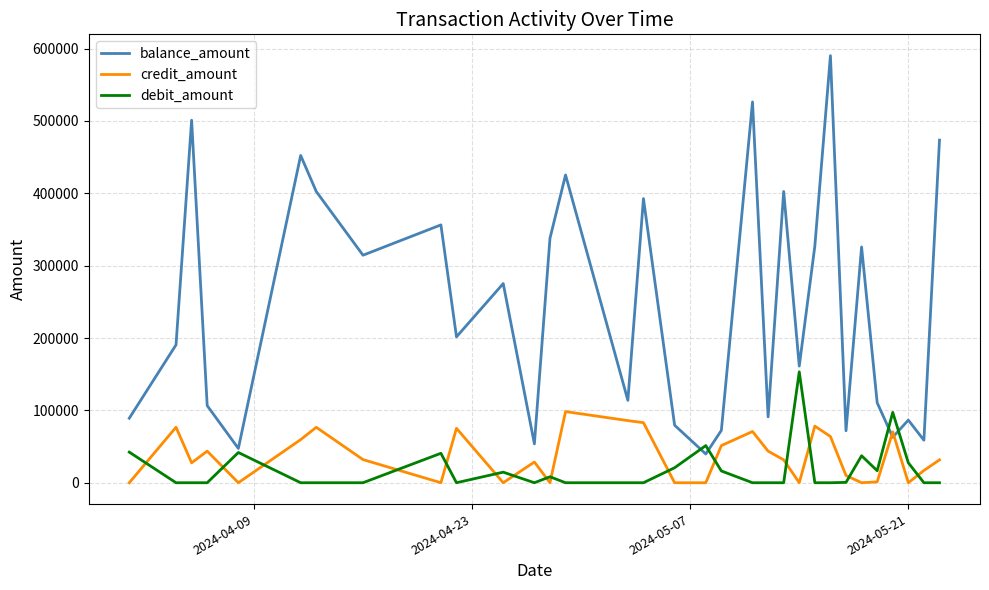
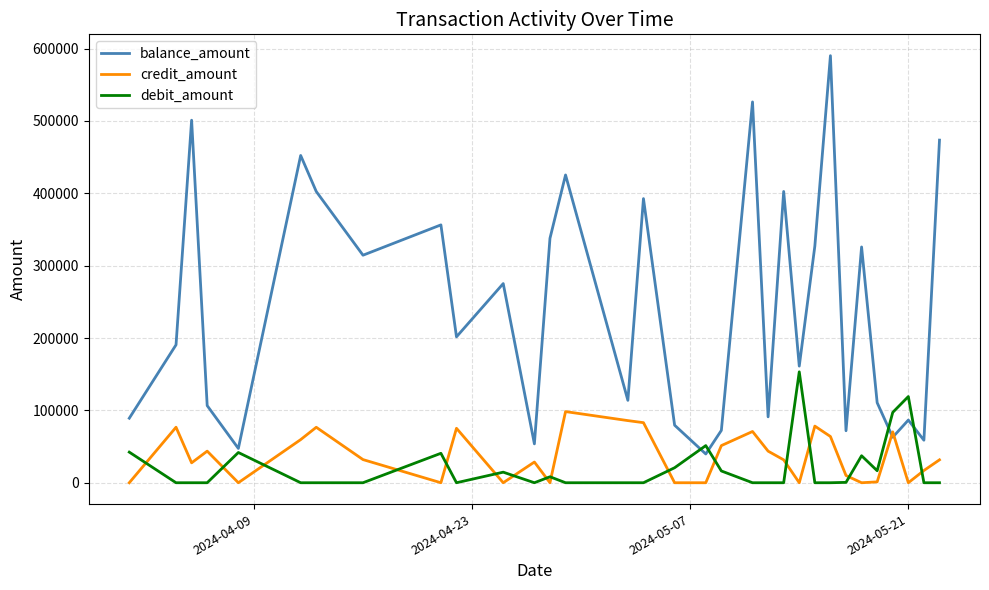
debit_amount, 2024-05-21: 30000 -> 120000
